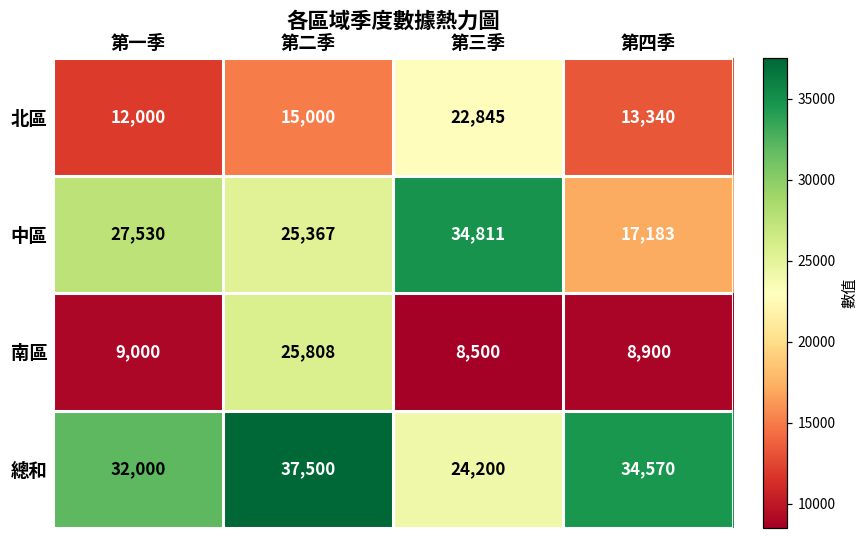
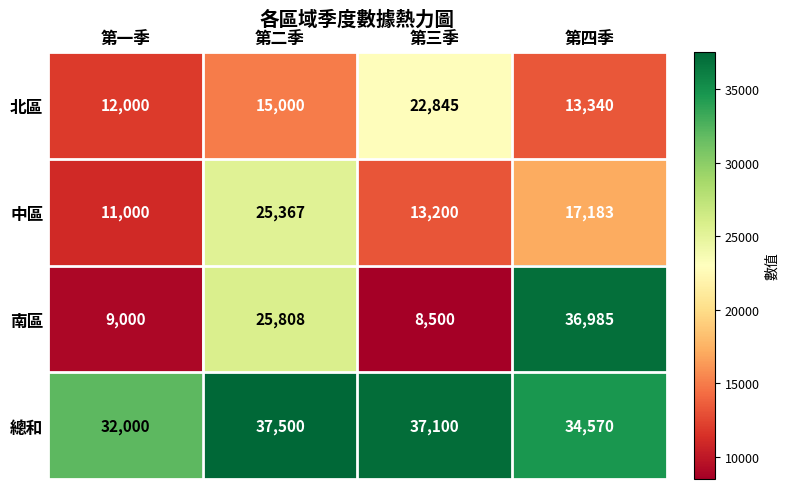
中區, 第一季: 27,530 -> 11,000
中區, 第三季: 34,811 -> 13,200
南區, 第四季: 8,900 -> 36,985
總和, 第三季: 24,200 -> 37,100
